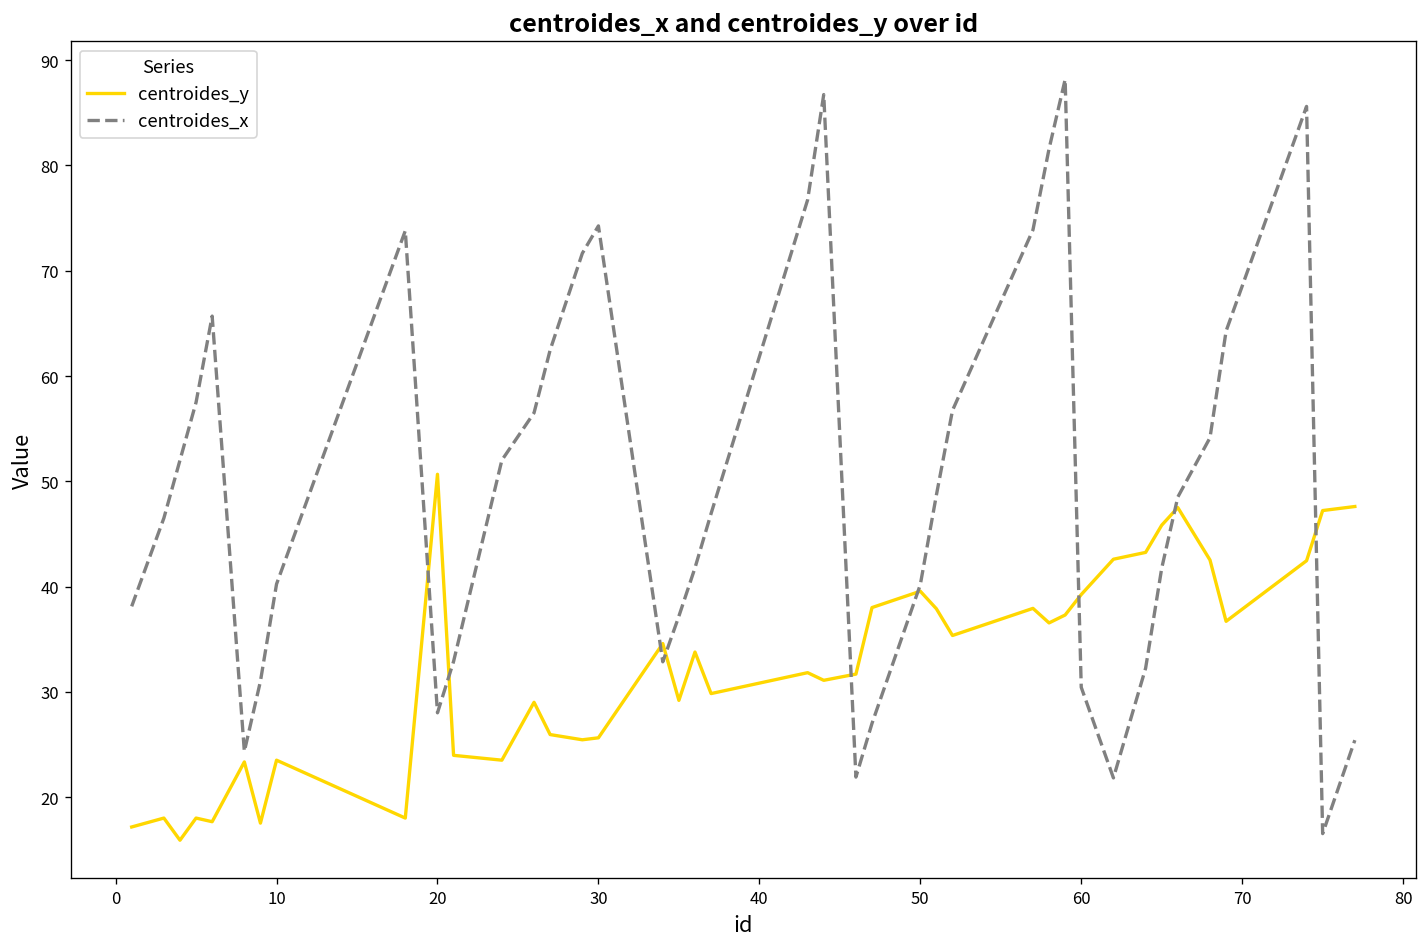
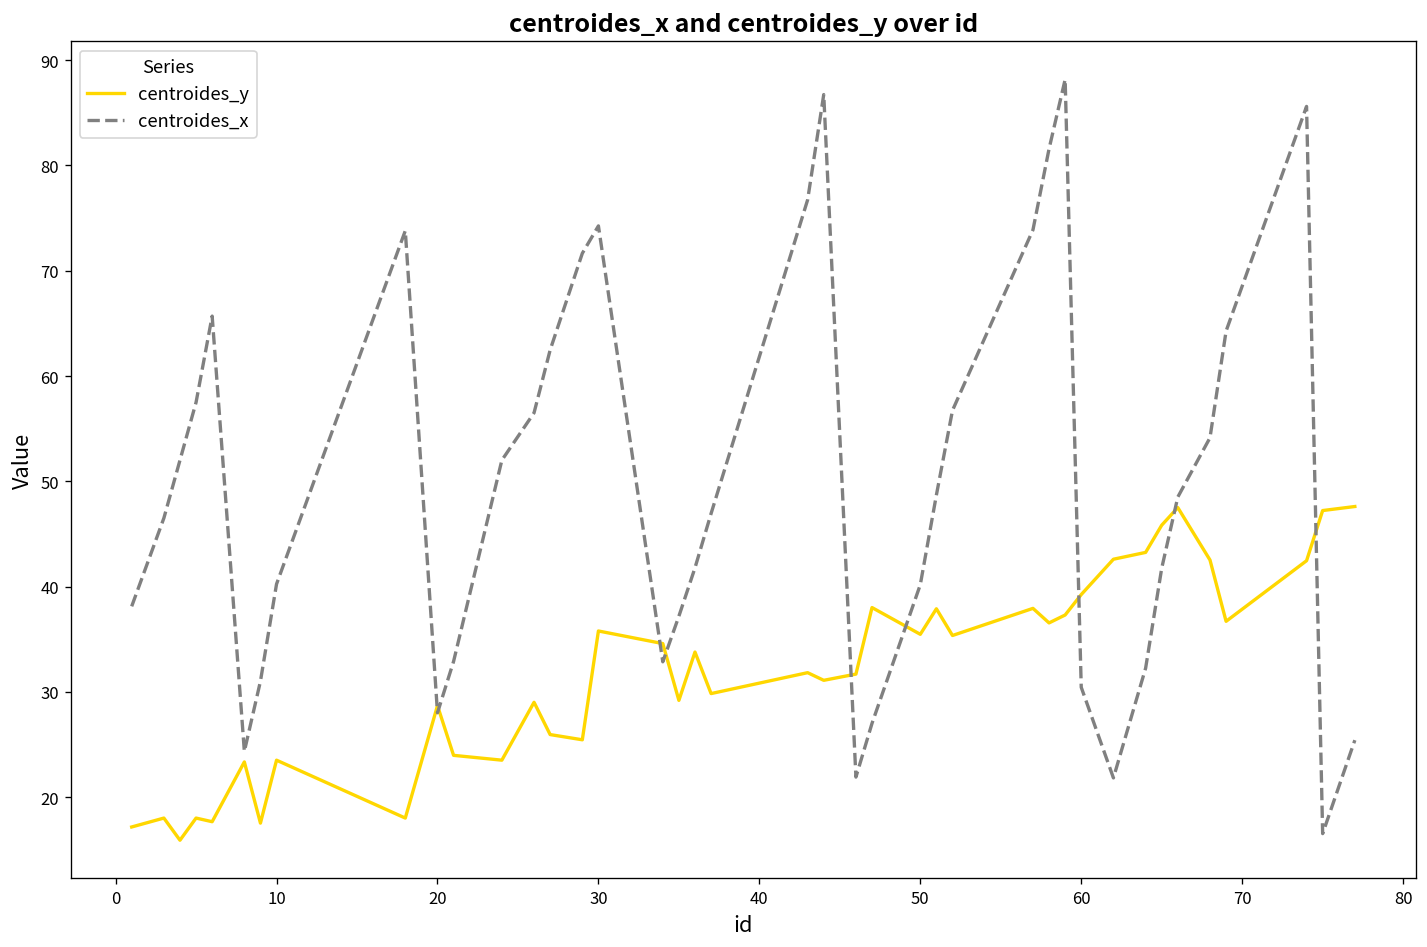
centroides_y, 20: 51 -> 29
centroides_y, 30: 26 -> 36
centroides_y, 50: 40 -> 35
